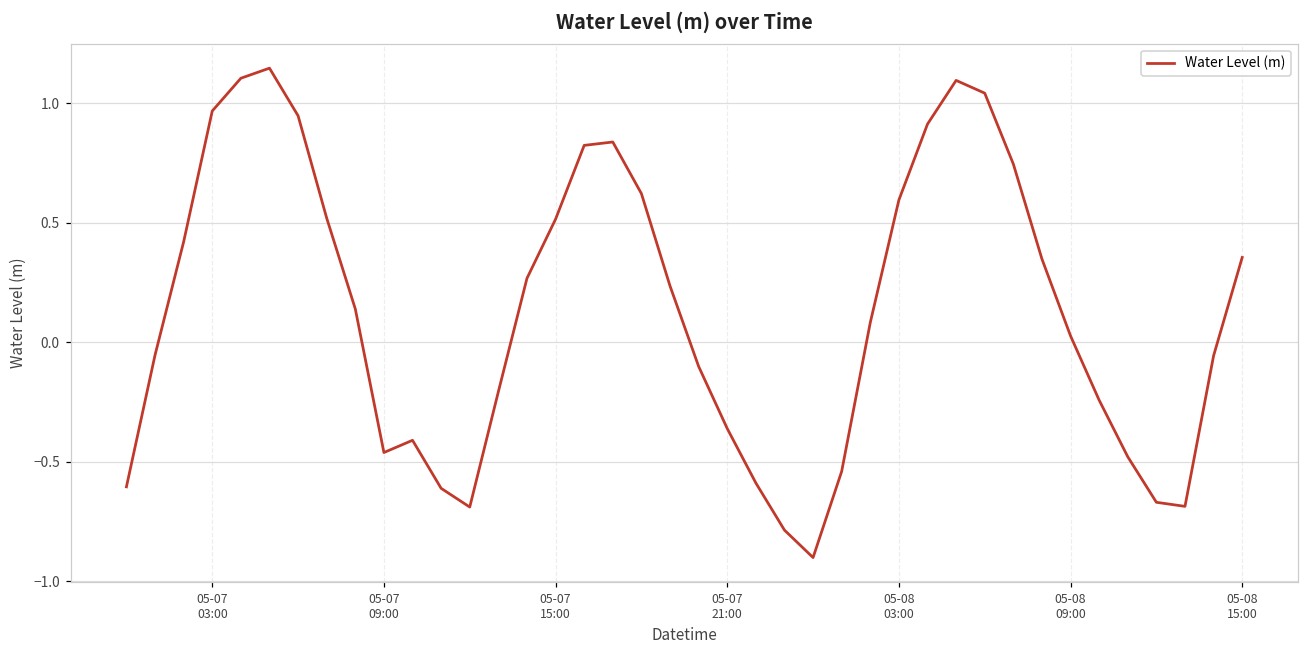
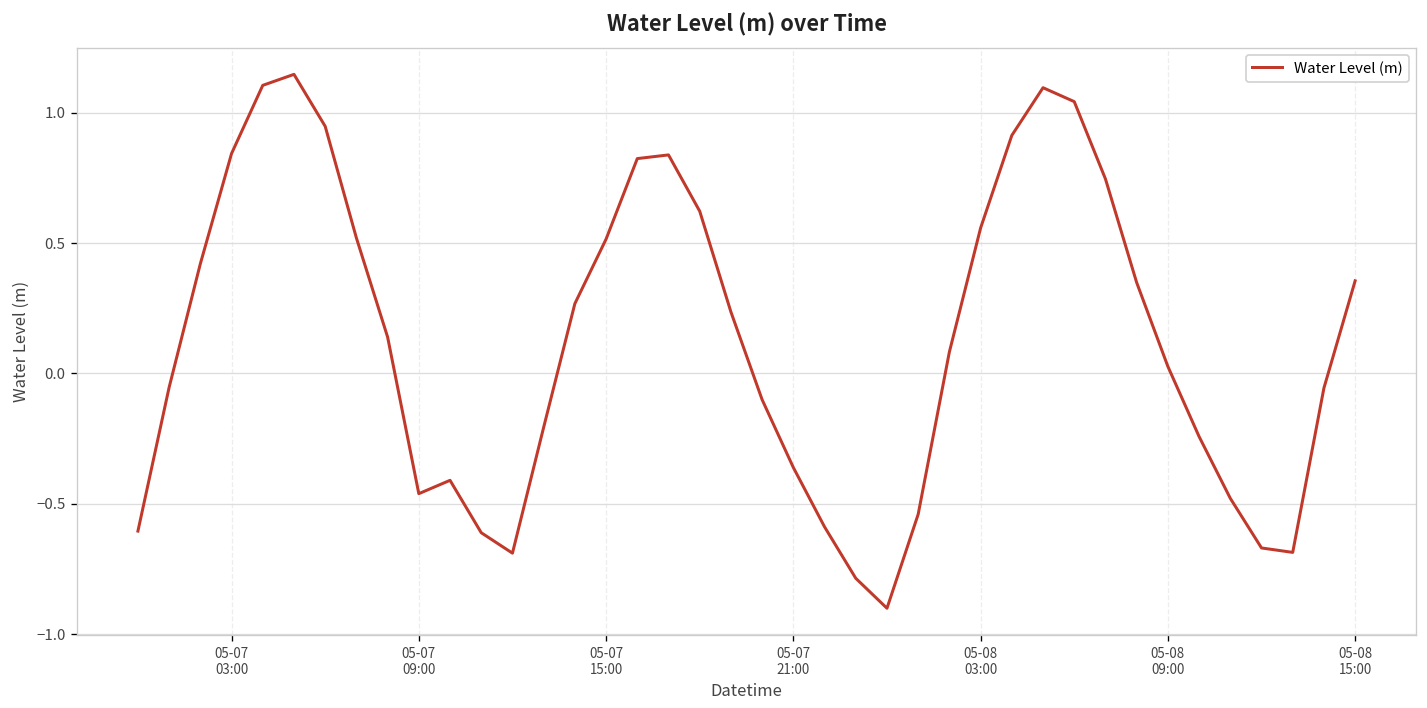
05-07 03:00: 0.97 -> 0.84
05-08 03:00: 0.60 -> 0.56
